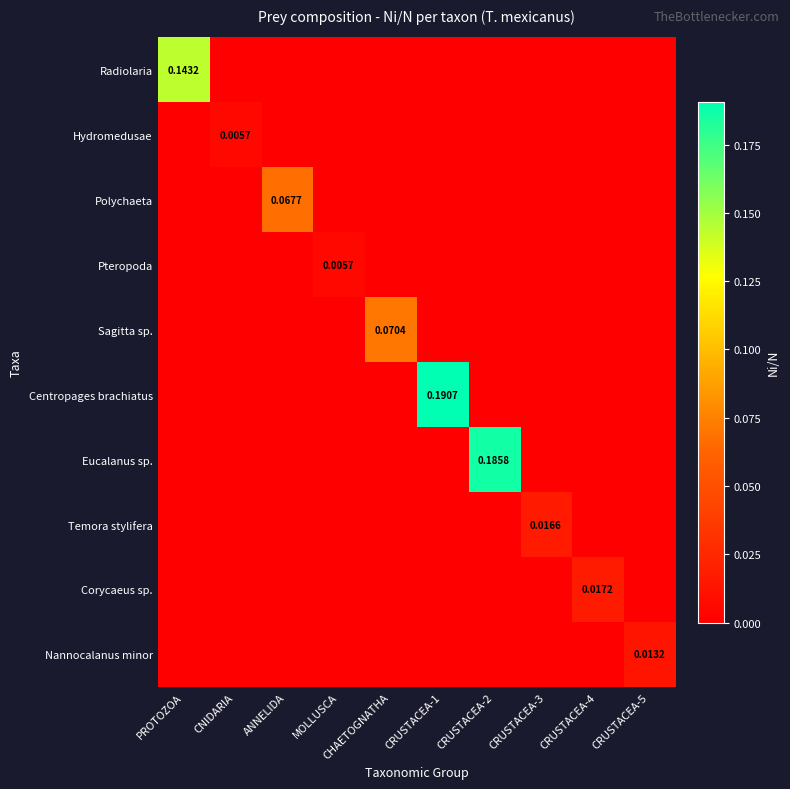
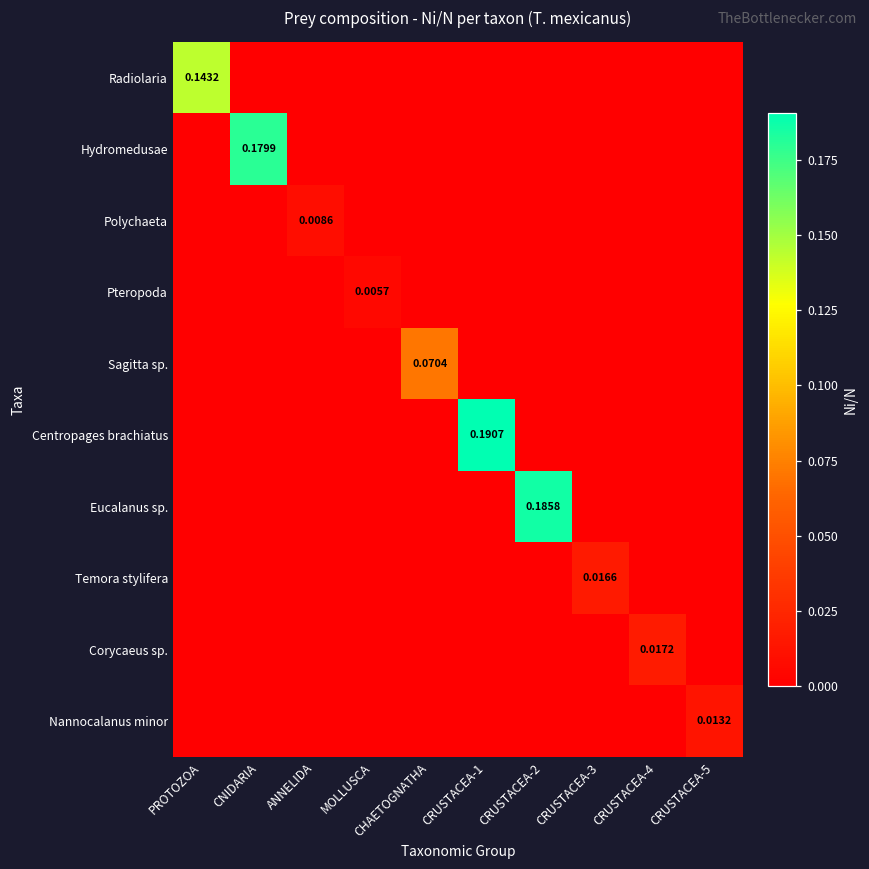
Hydromedusae, CNIDARIA: 0.0057 -> 0.1799
Polychaeta, ANNELIDA: 0.0677 -> 0.0086
